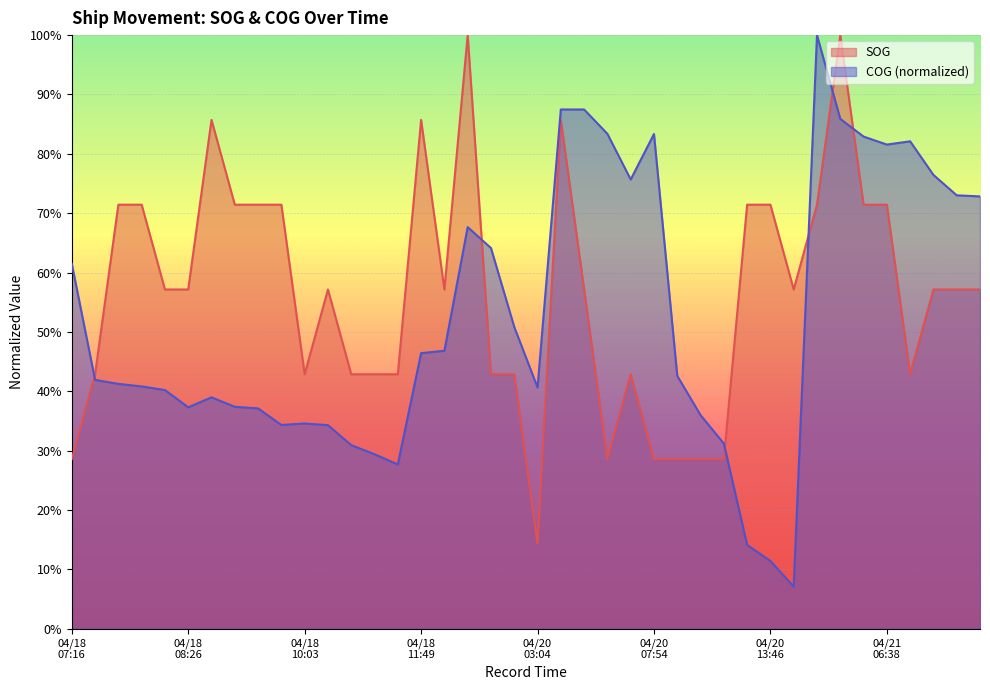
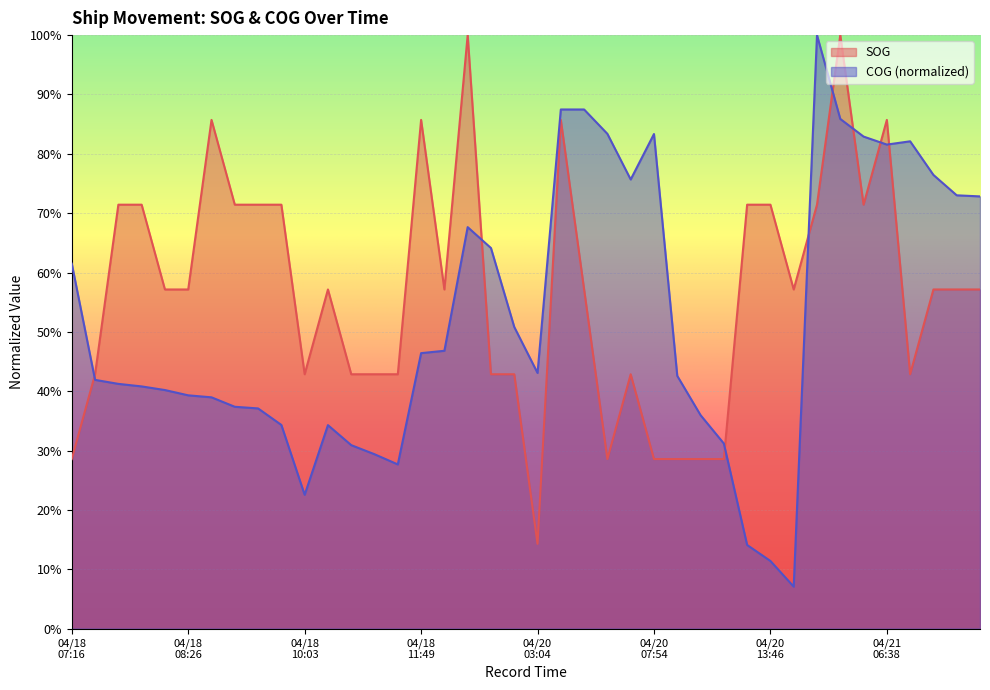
COG (normalized), 04/18 08:26: 37% -> 39%
COG (normalized), 04/18 10:03: 35% -> 23%
COG (normalized), 04/20 03:04: 41% -> 43%
SOG, 04/21 06:38: 71% -> 86%
